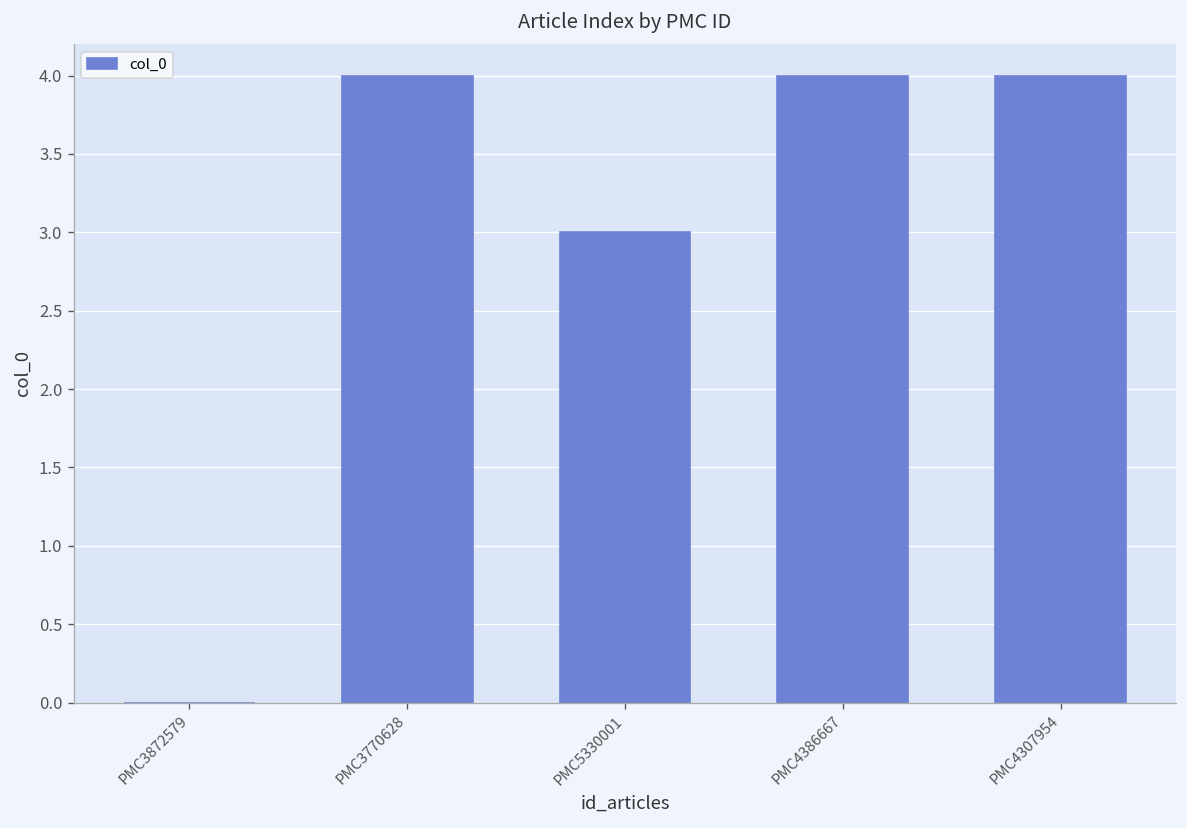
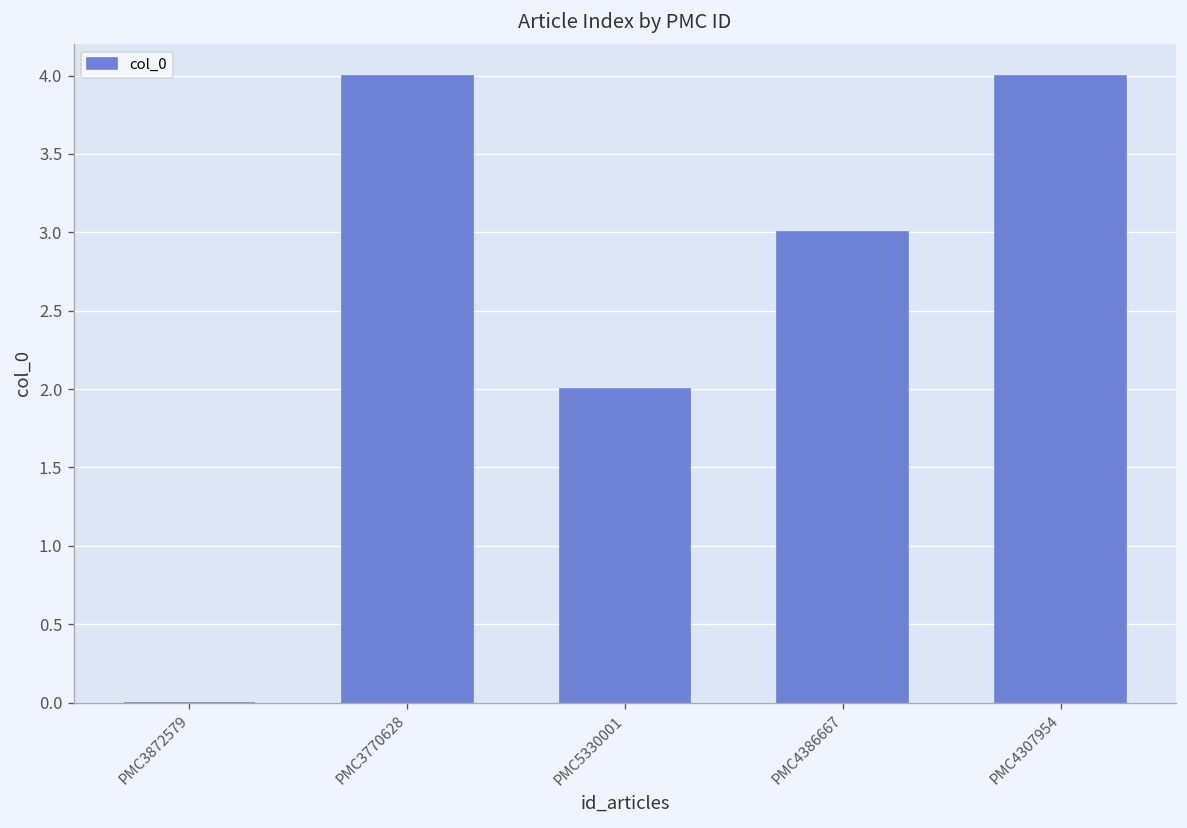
PMC5330001: 3 -> 2
PMC4386667: 4 -> 3
